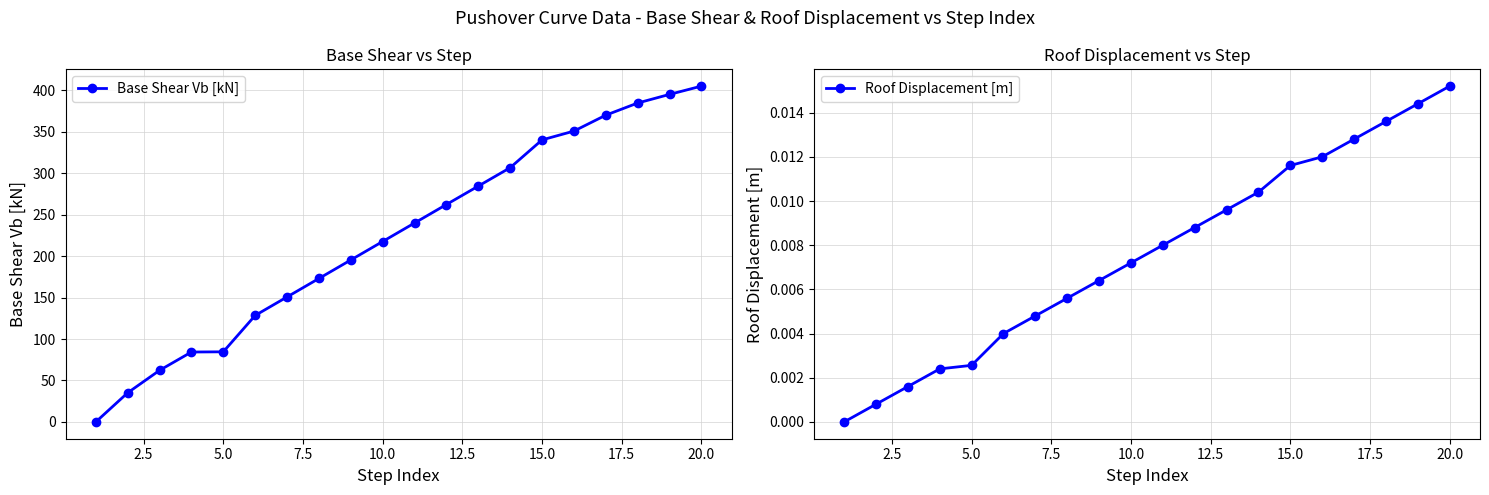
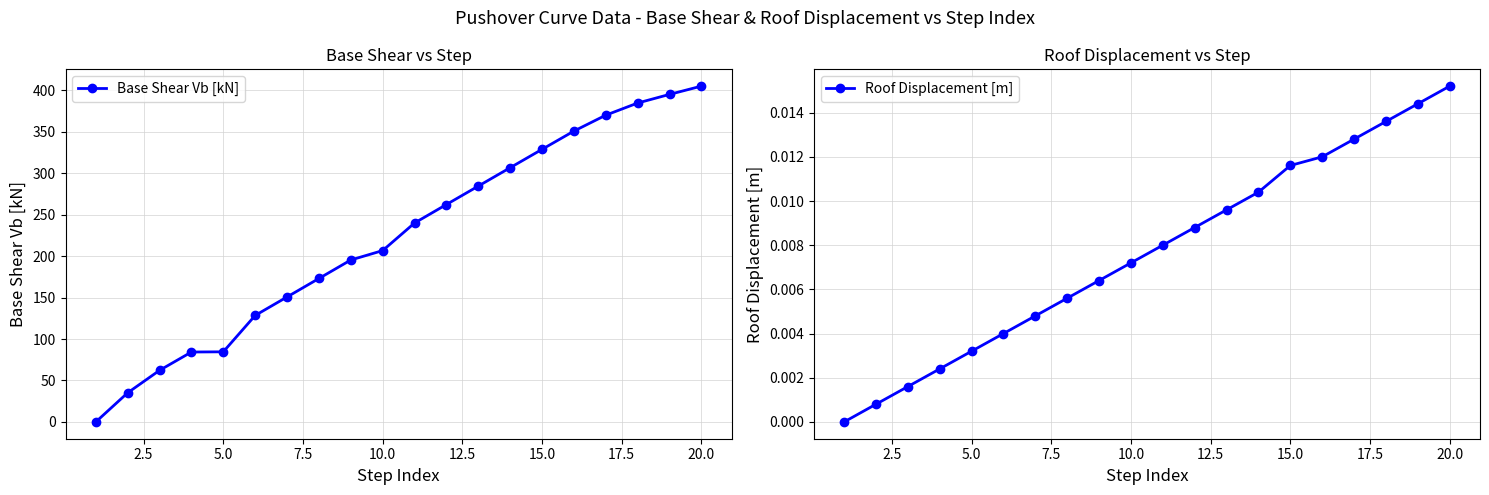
Base Shear vs Step, 10.0: 220 -> 210
Base Shear vs Step, 15.0: 340 -> 330
Roof Displacement vs Step, 5.0: 0.0026 -> 0.0032
